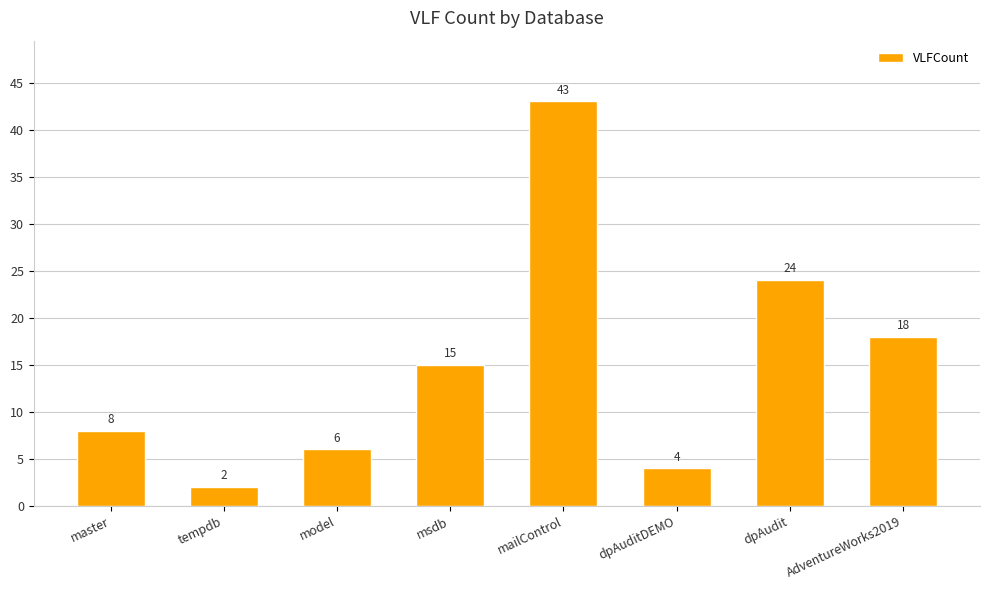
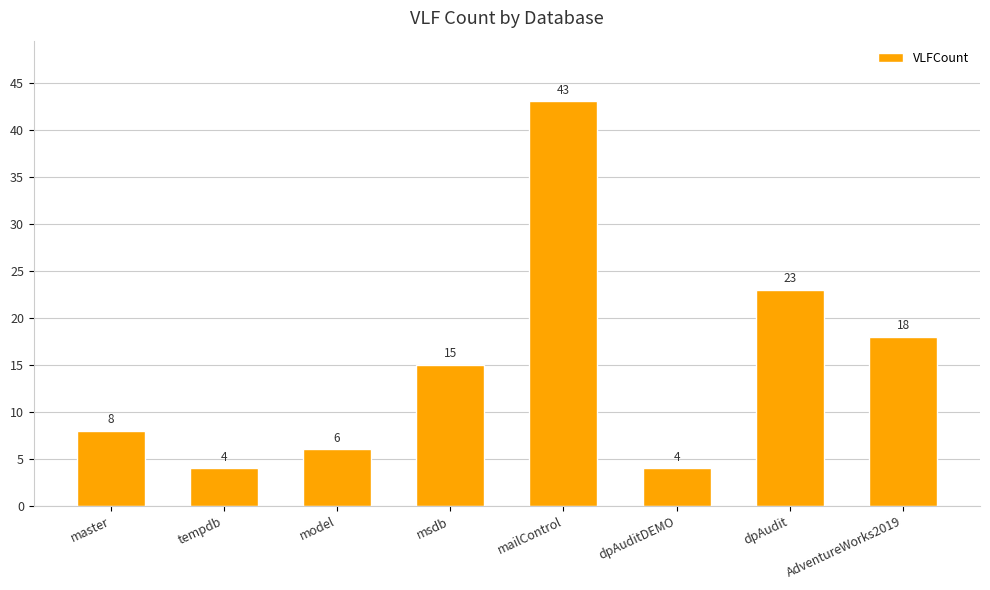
tempdb: 2 -> 4
dpAudit: 24 -> 23
